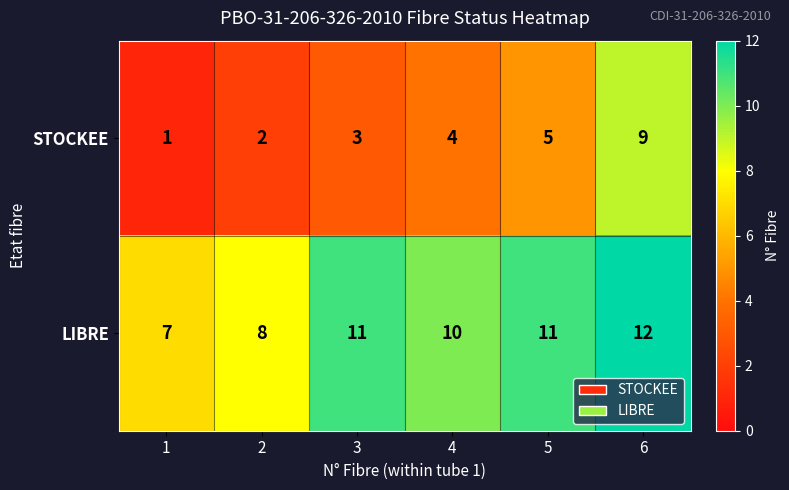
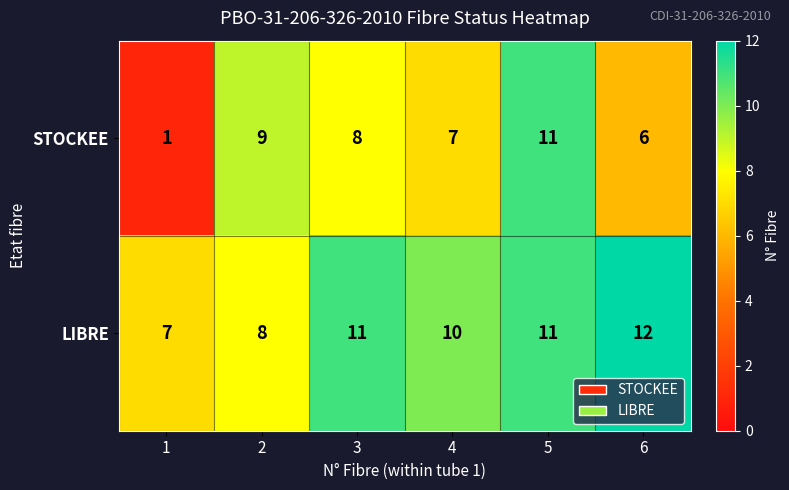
STOCKEE, 2: 2 -> 9
STOCKEE, 3: 3 -> 8
STOCKEE, 4: 4 -> 7
STOCKEE, 5: 5 -> 11
STOCKEE, 6: 9 -> 6
